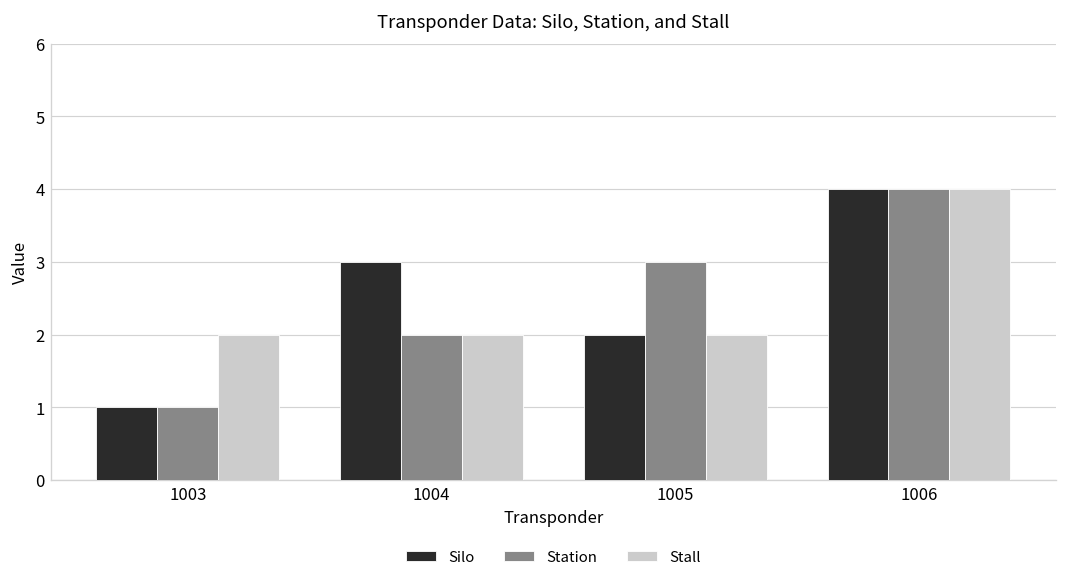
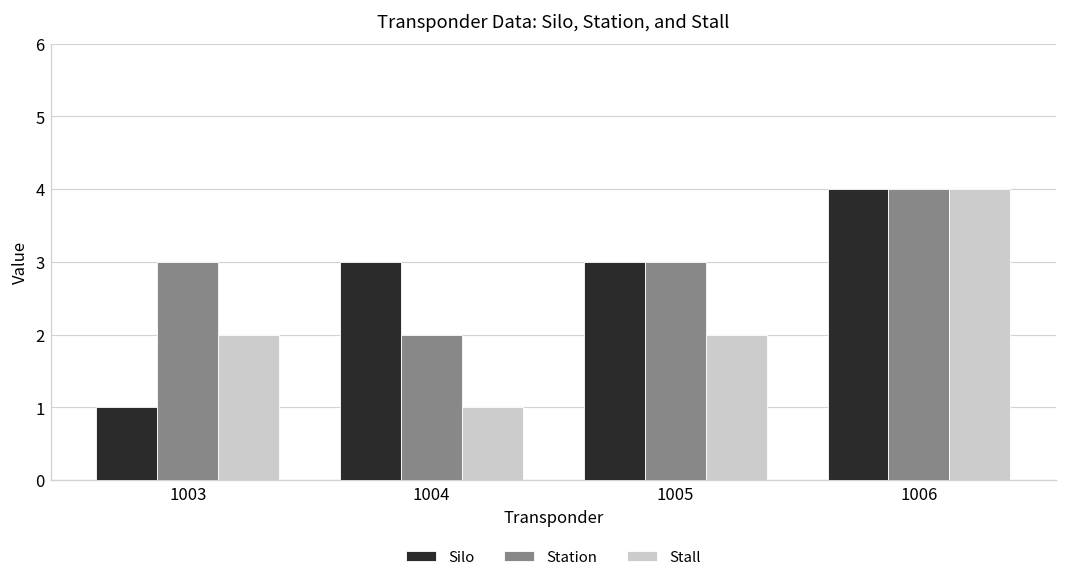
Station, 1003: 1 -> 3
Stall, 1004: 2 -> 1
Silo, 1005: 2 -> 3
